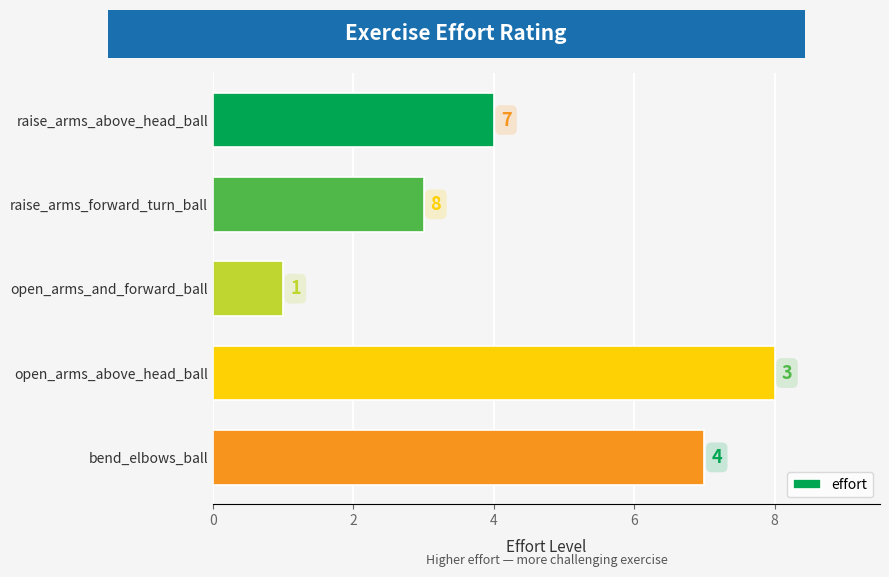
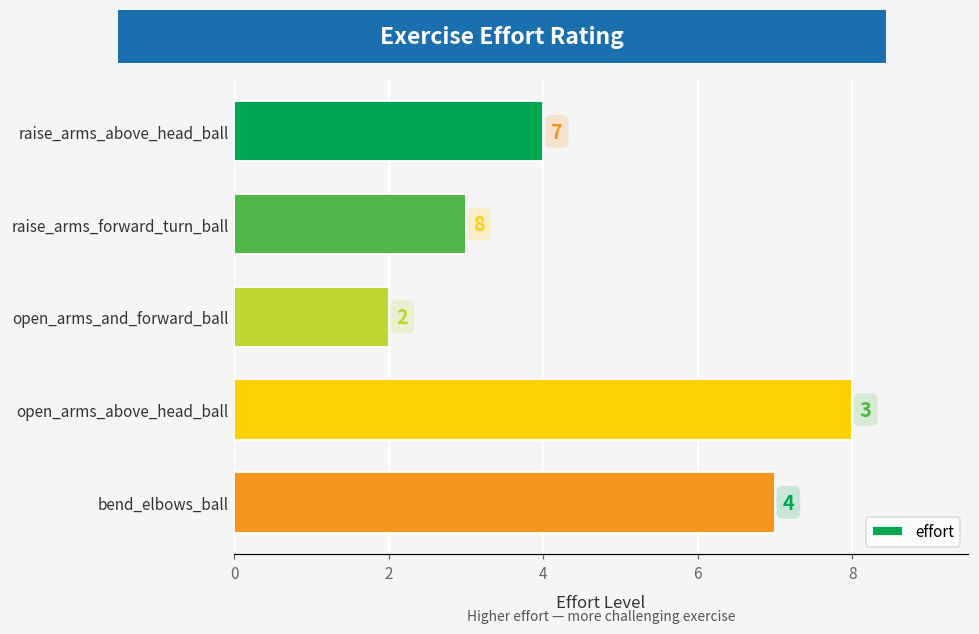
open_arms_and_forward_ball: 1 -> 2
